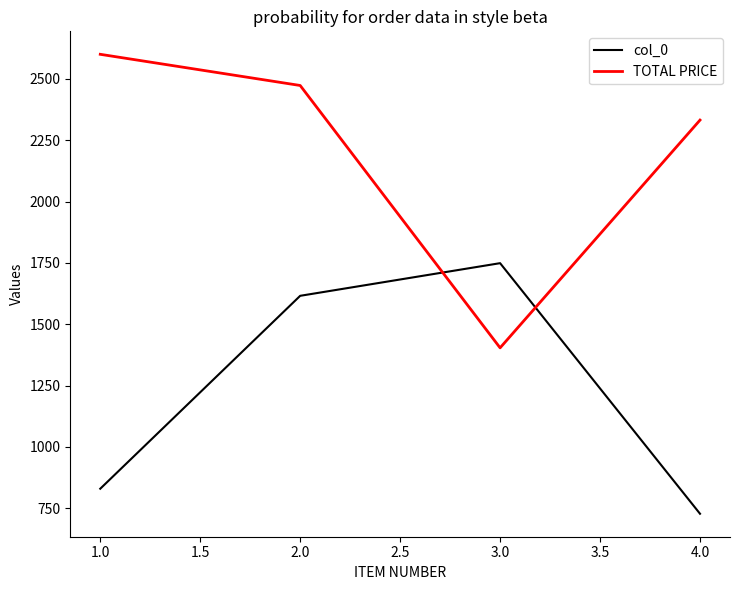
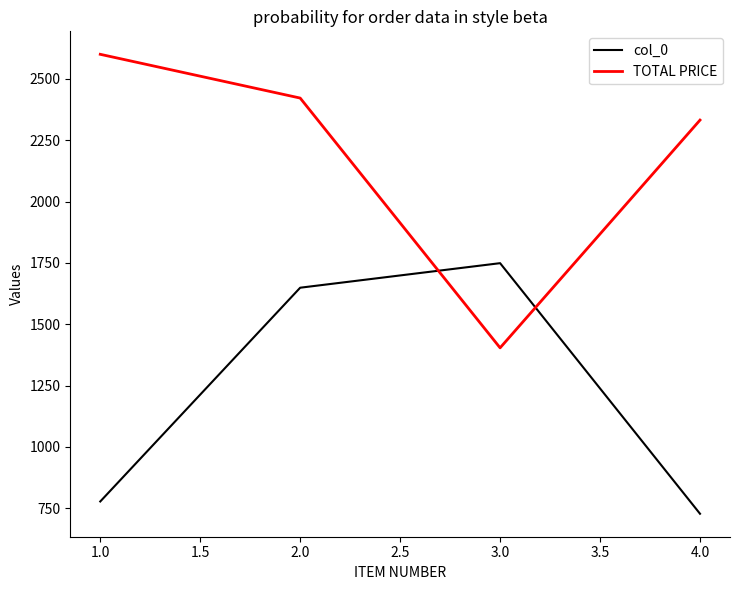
col_0, 1.0: 830 -> 780
col_0, 2.0: 1620 -> 1650
TOTAL PRICE, 2.0: 2470 -> 2420
